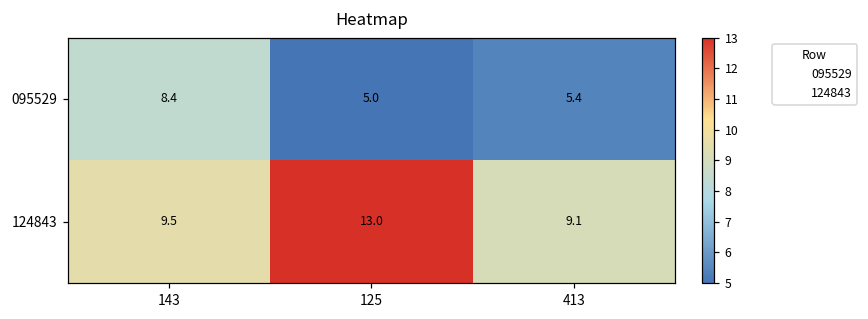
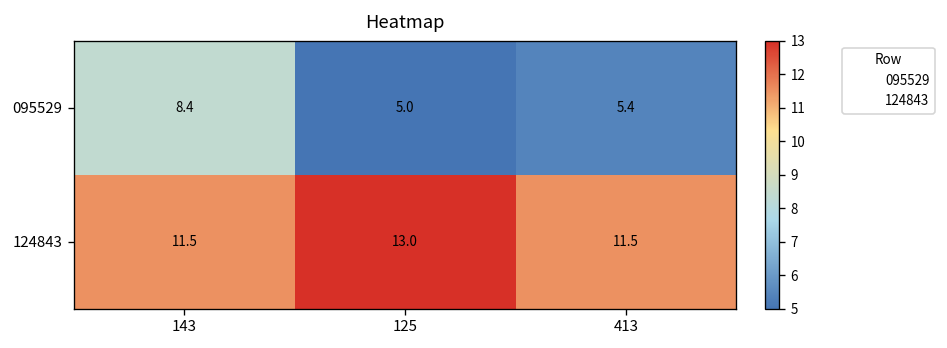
124843, 143: 9.5 -> 11.5
124843, 413: 9.1 -> 11.5
